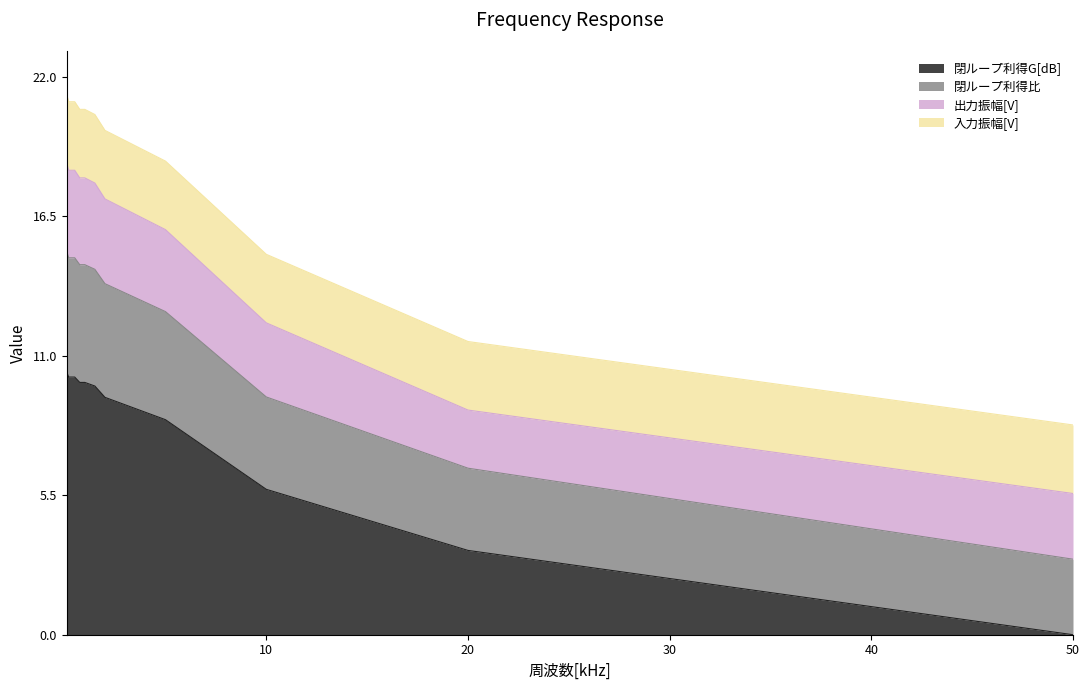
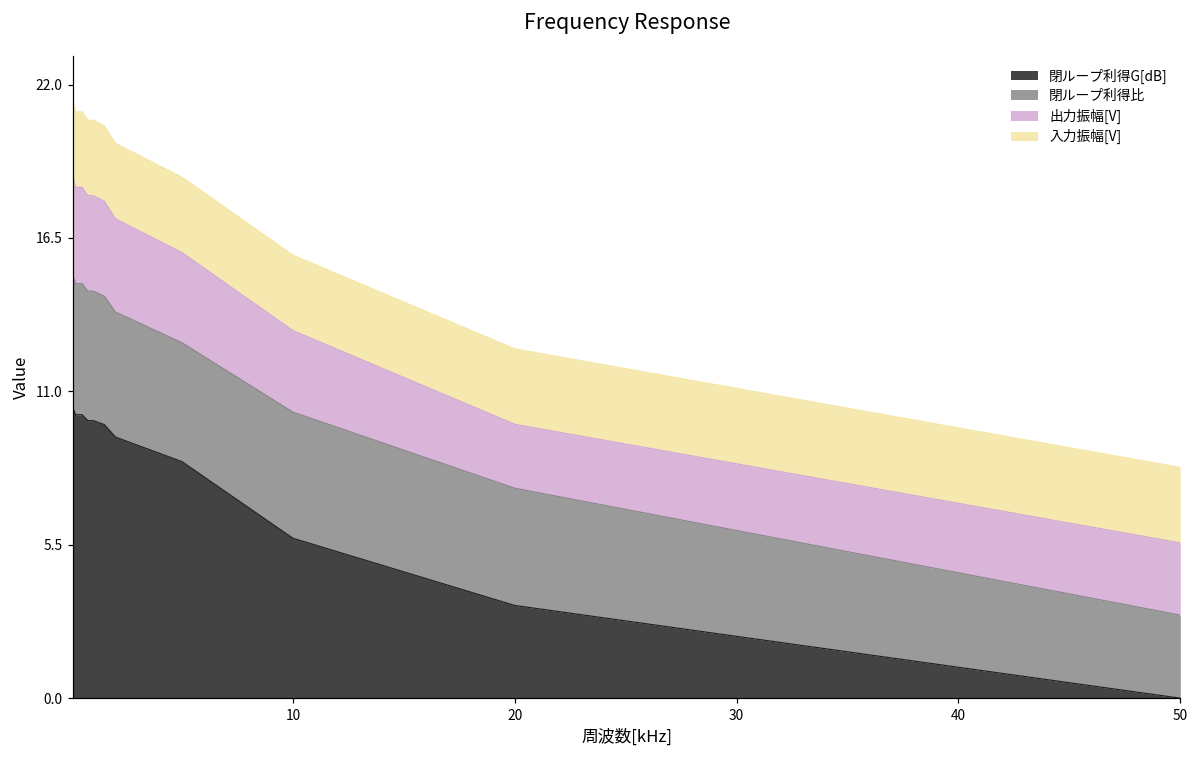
閉ループ利得比, 10: 3.6 -> 4.5
閉ループ利得比, 20: 3.2 -> 4.2
